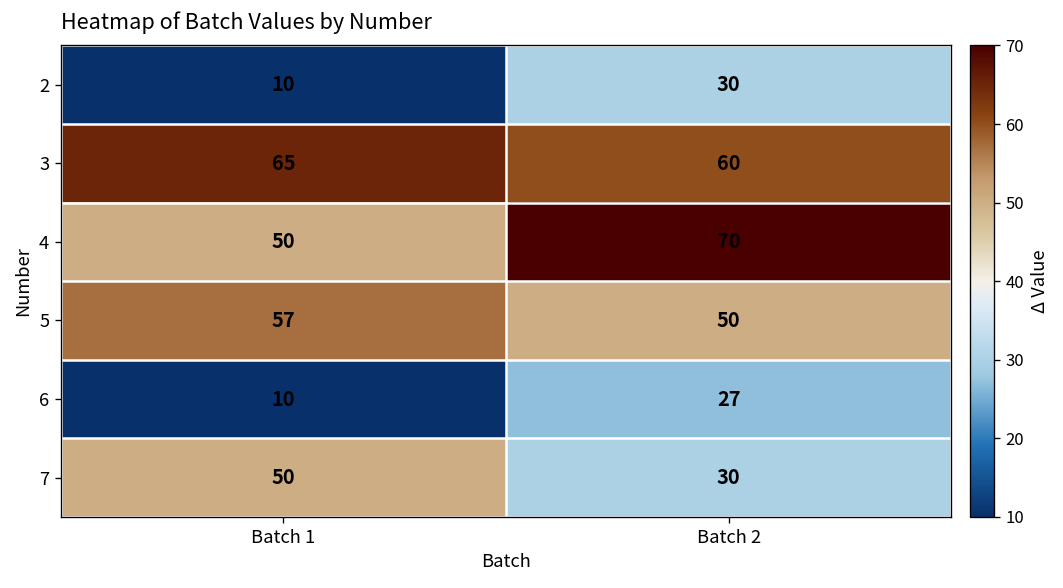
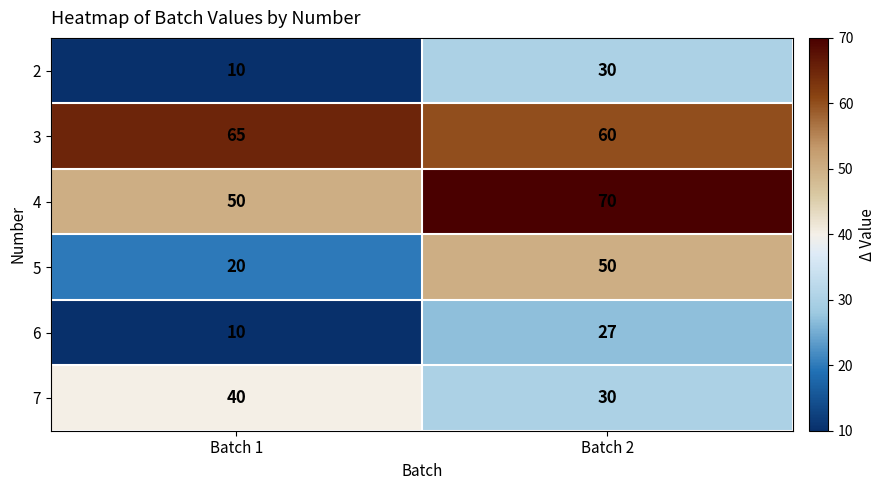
5, Batch 1: 57 -> 20
7, Batch 1: 50 -> 40
